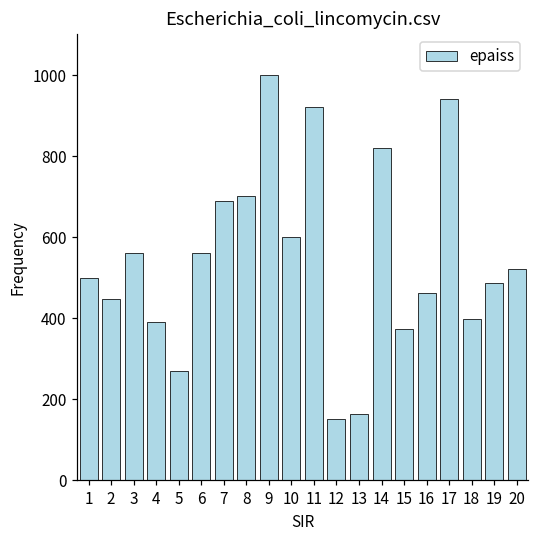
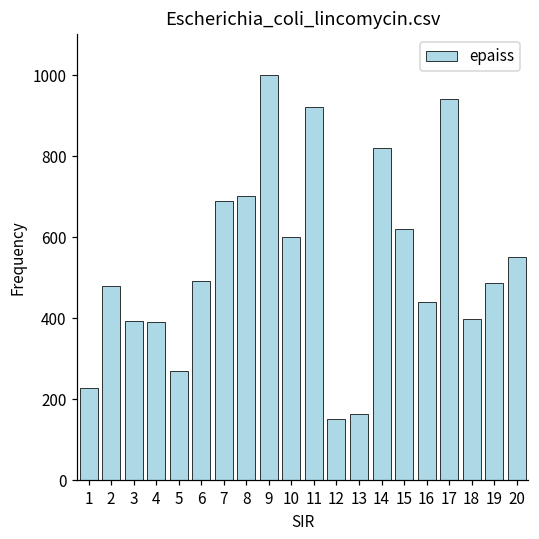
1: 500 -> 230
2: 450 -> 480
3: 560 -> 390
6: 560 -> 490
15: 370 -> 620
16: 460 -> 440
20: 520 -> 550
